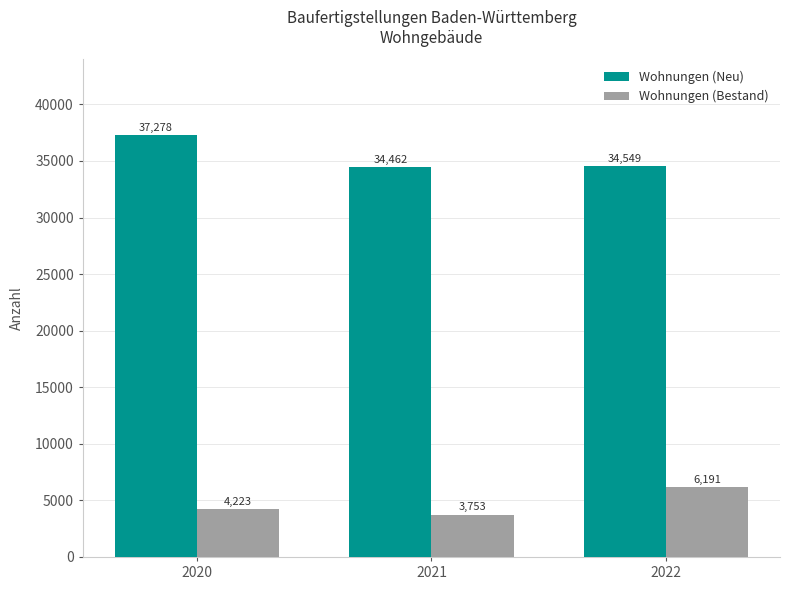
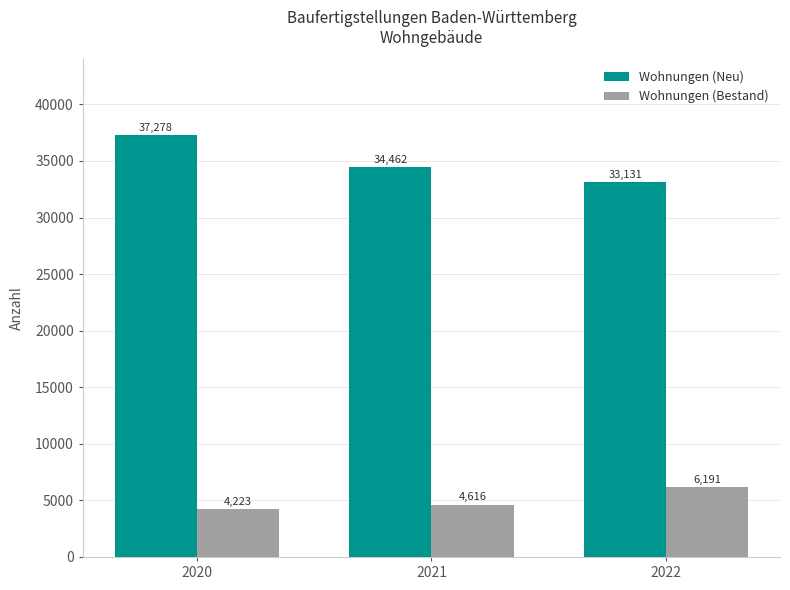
Wohnungen (Bestand), 2021: 3,753 -> 4,616
Wohnungen (Neu), 2022: 34,549 -> 33,131
